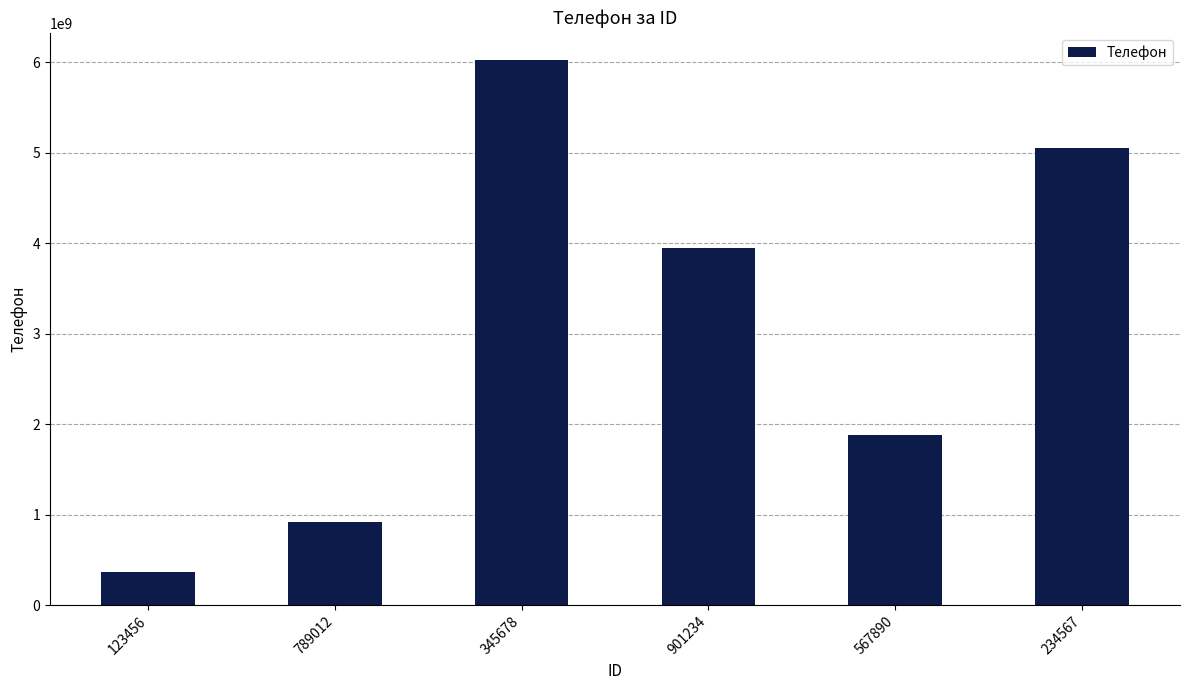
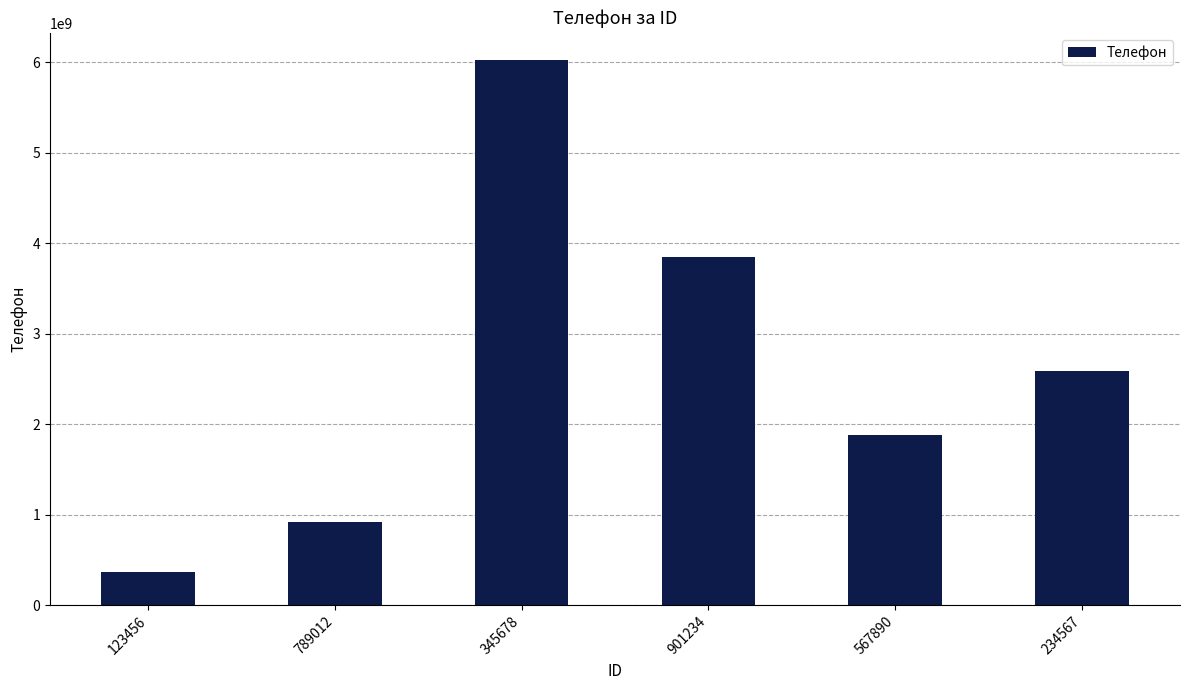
901234: 3900000000 -> 3800000000
234567: 5100000000 -> 2600000000
